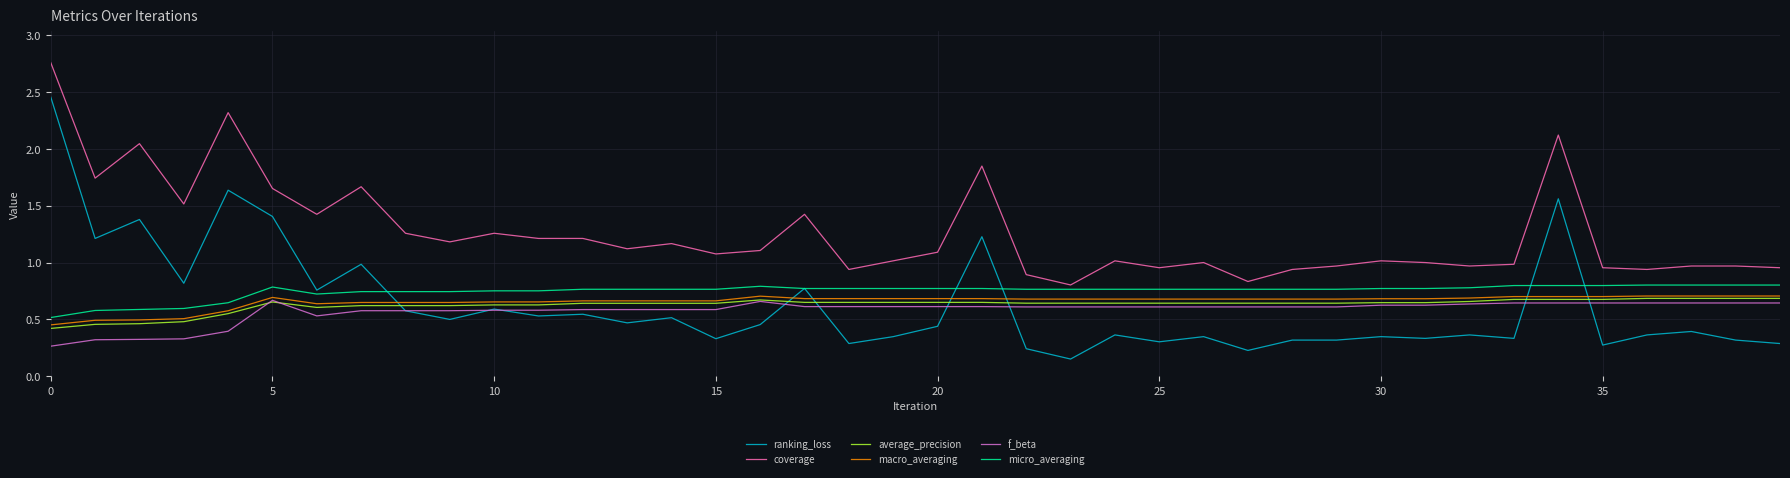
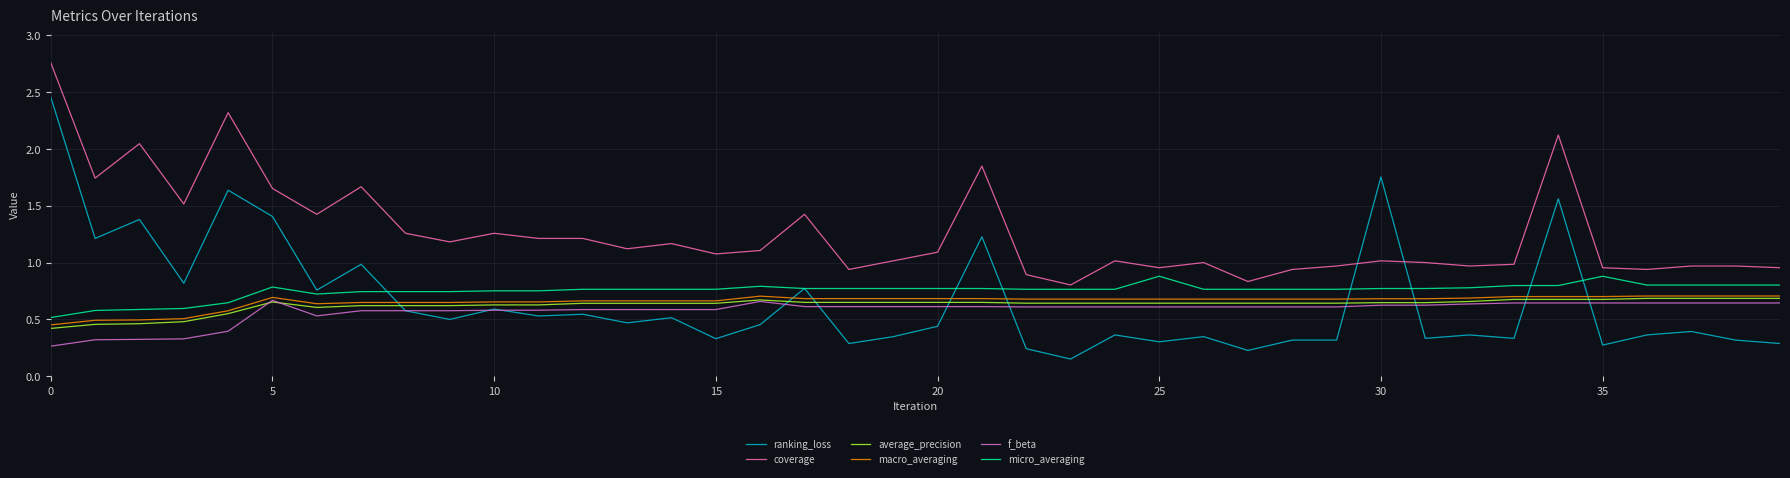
micro_averaging, 25: 0.77 -> 0.88
ranking_loss, 30: 0.35 -> 1.75
micro_averaging, 35: 0.80 -> 0.88
